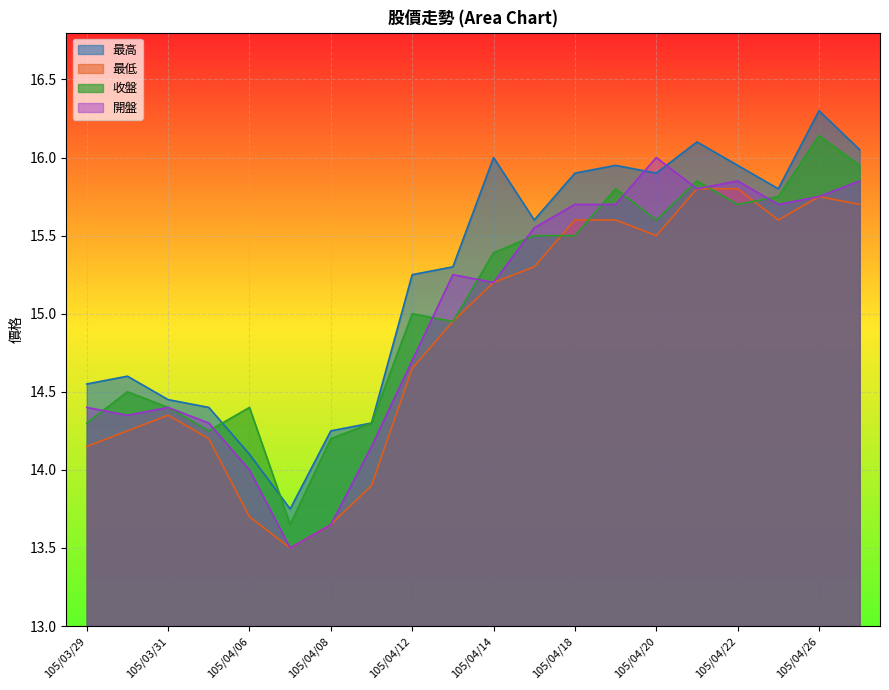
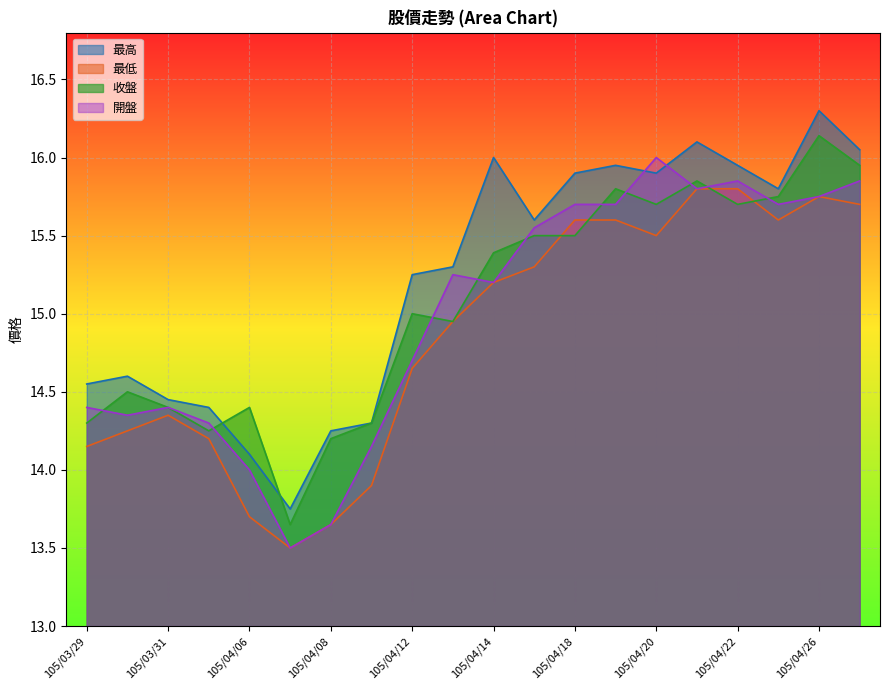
收盤, 105/04/20: 15.6 -> 15.7
